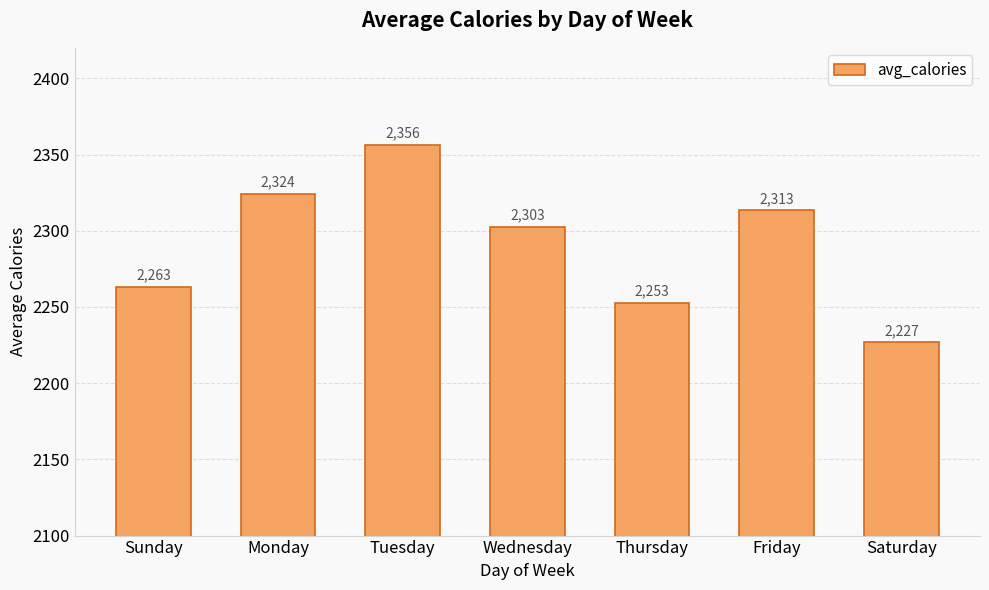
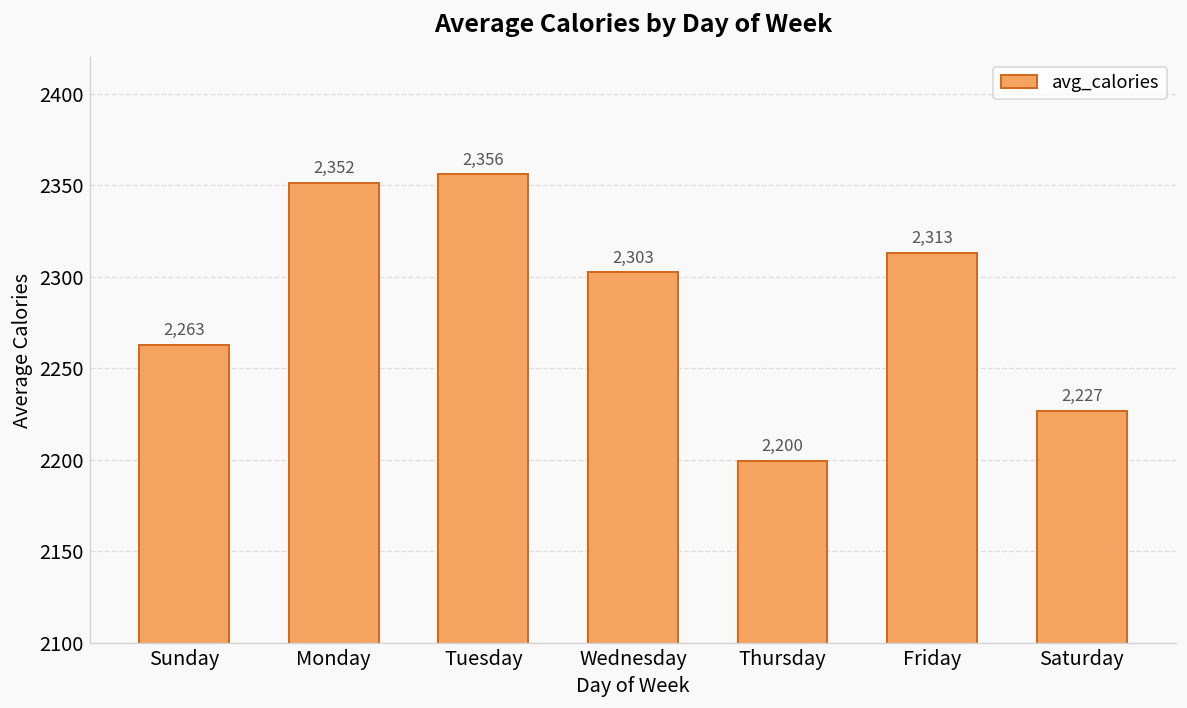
Monday: 2,324 -> 2,352
Thursday: 2,253 -> 2,200
